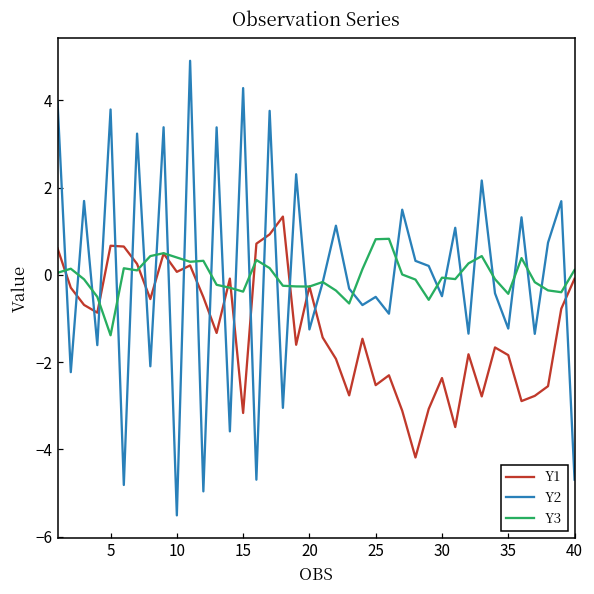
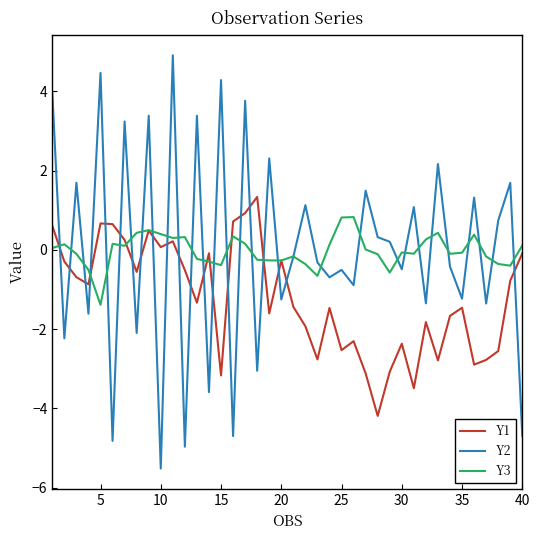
Y2, 5: 3.8 -> 4.5
Y1, 35: -1.8 -> -1.5
Y3, 35: -0.4 -> -0.1
